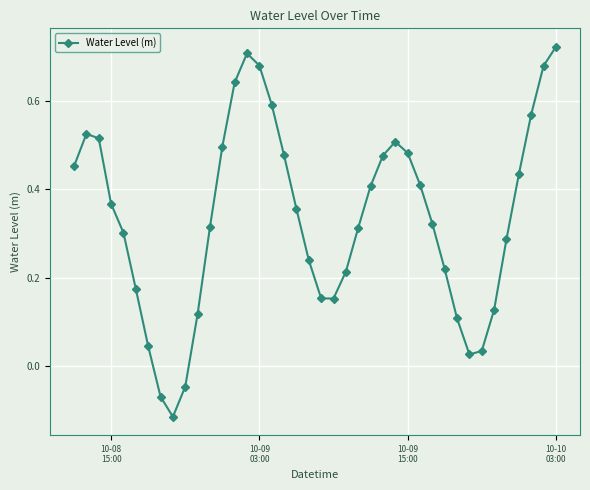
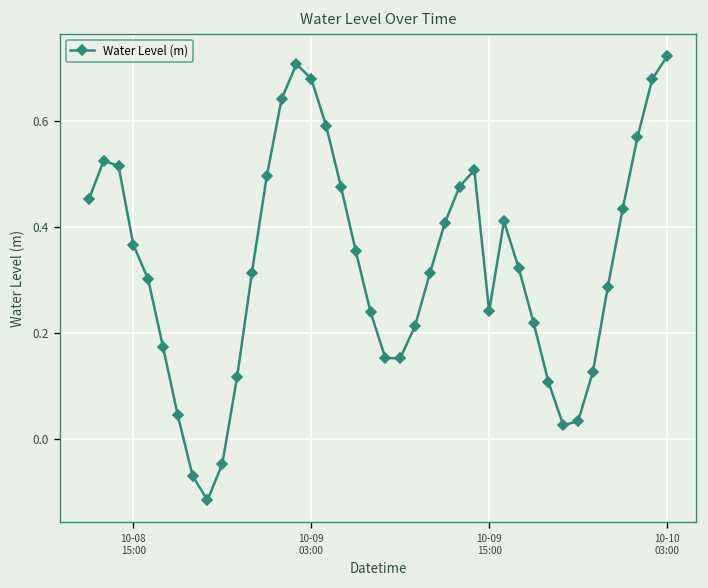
10-09 15:00: 0.48 -> 0.24
